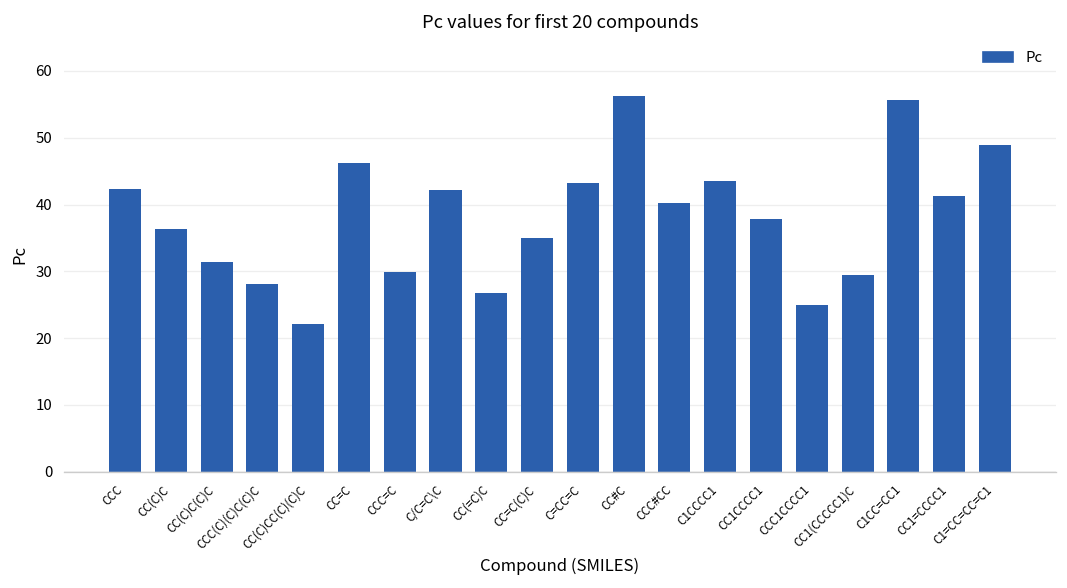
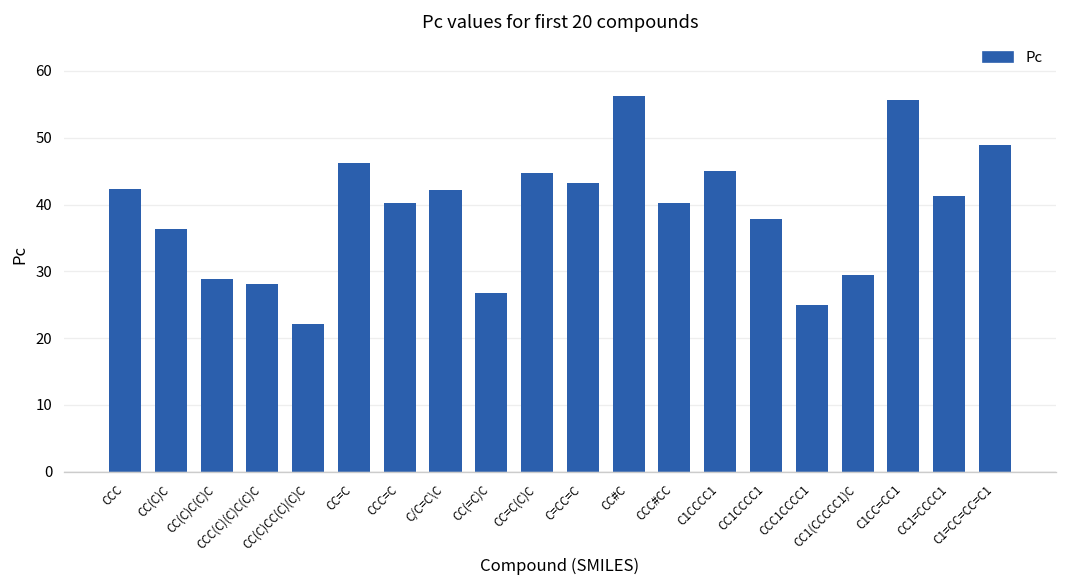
CC(C)C(C)C: 31 -> 29
CCC=C: 30 -> 40
CC=C(C)C: 35 -> 45
C1CCCC1: 44 -> 45
